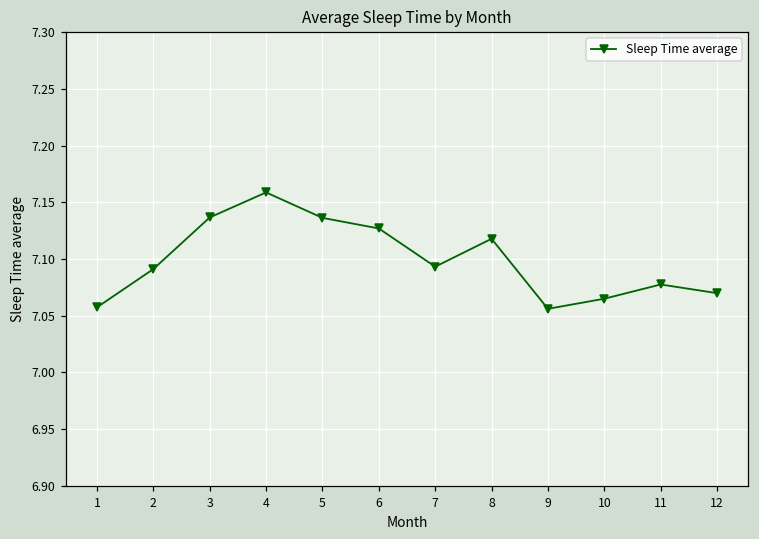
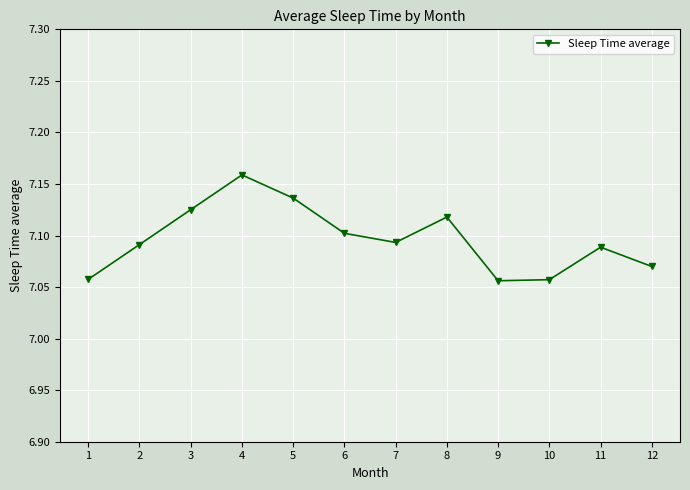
3: 7.137 -> 7.125
6: 7.127 -> 7.102
10: 7.065 -> 7.057
11: 7.078 -> 7.089
